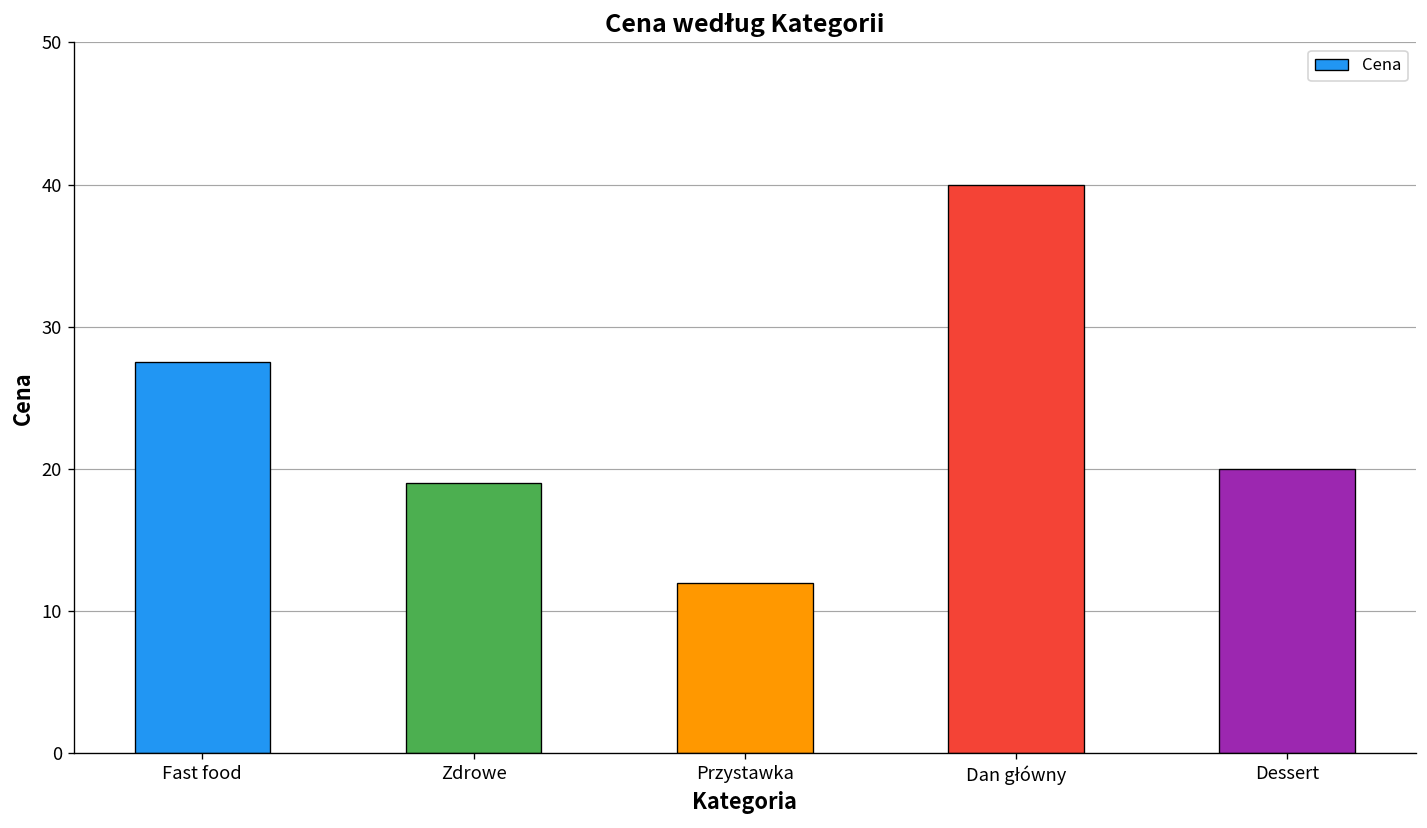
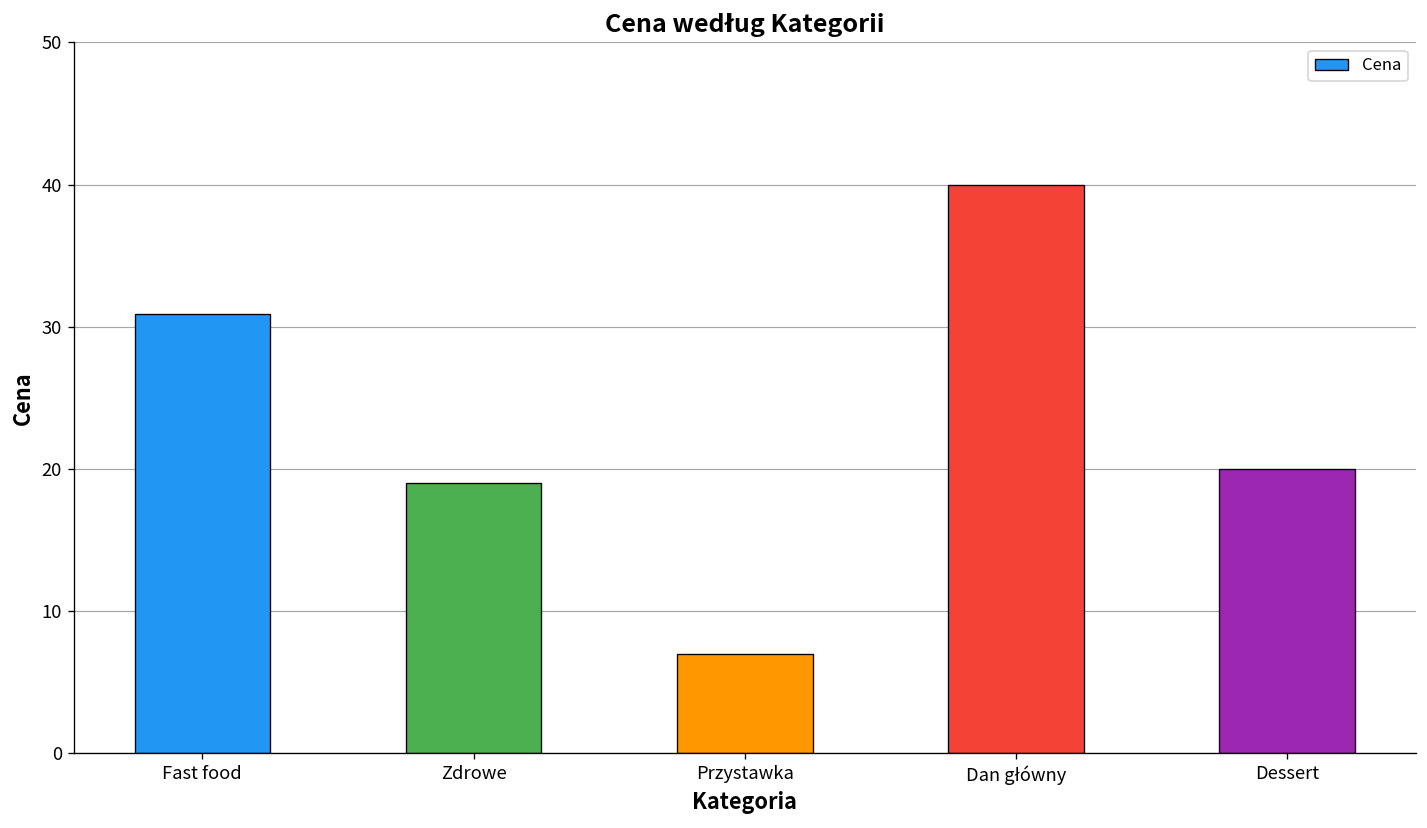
Fast food: 27.5 -> 30.9
Przystawka: 12 -> 7
